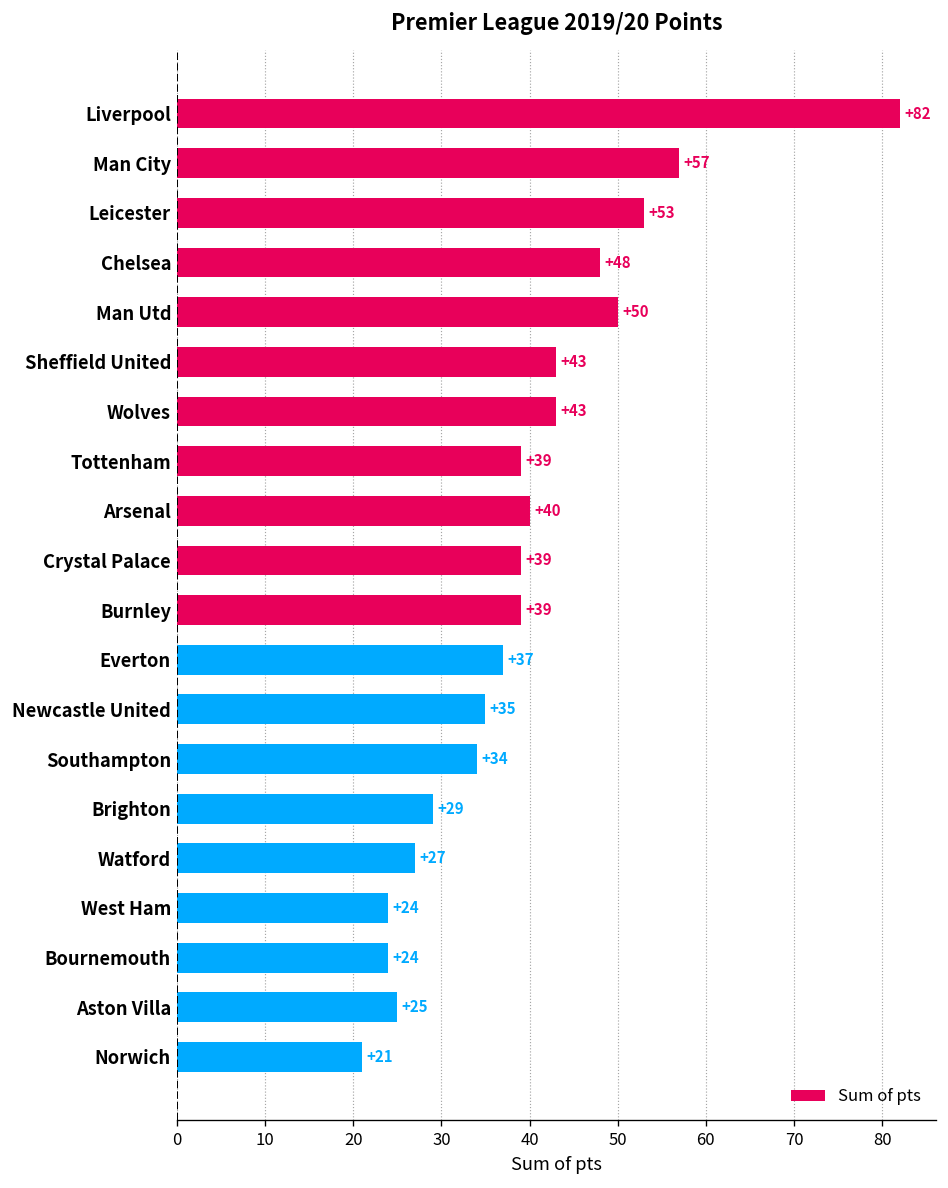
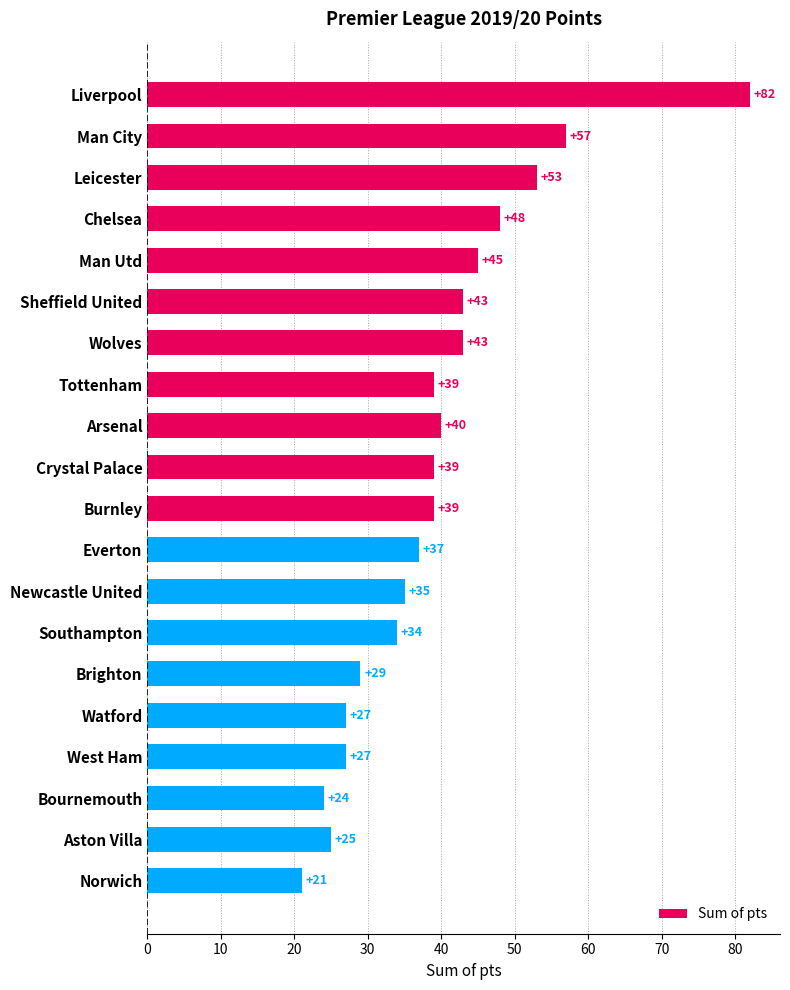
Man Utd: +50 -> +45
West Ham: +24 -> +27
